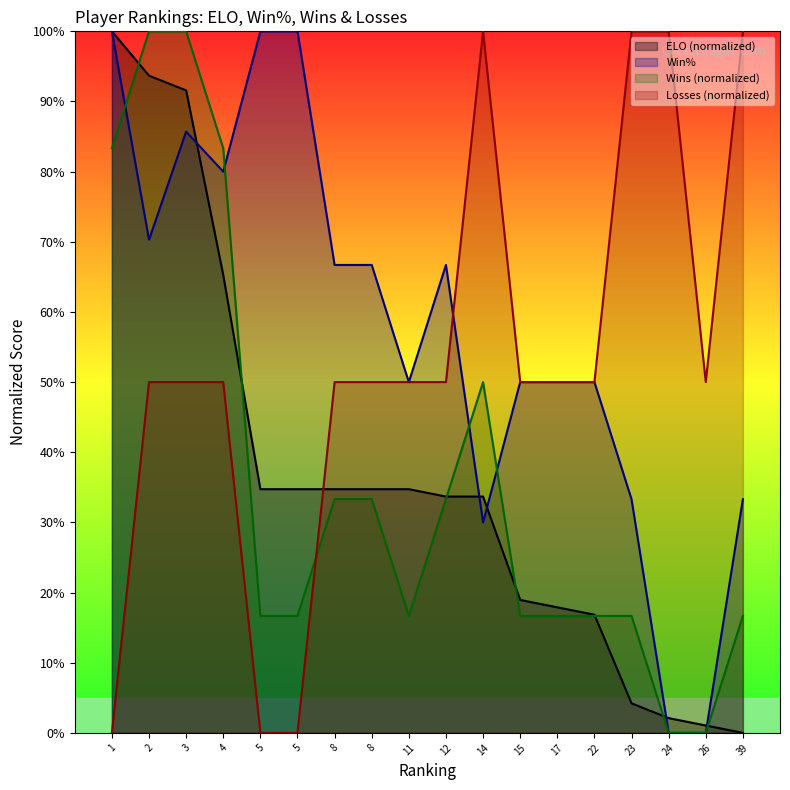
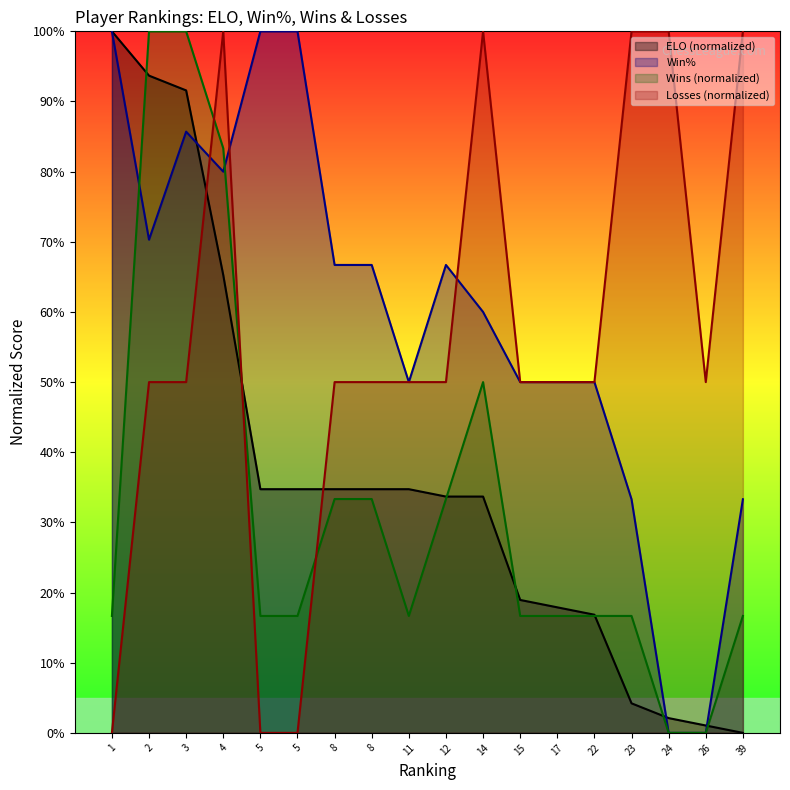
Wins (normalized), 1: 83% -> 17%
Losses (normalized), 4: 50% -> 100%
Win%, 14: 30% -> 60%
